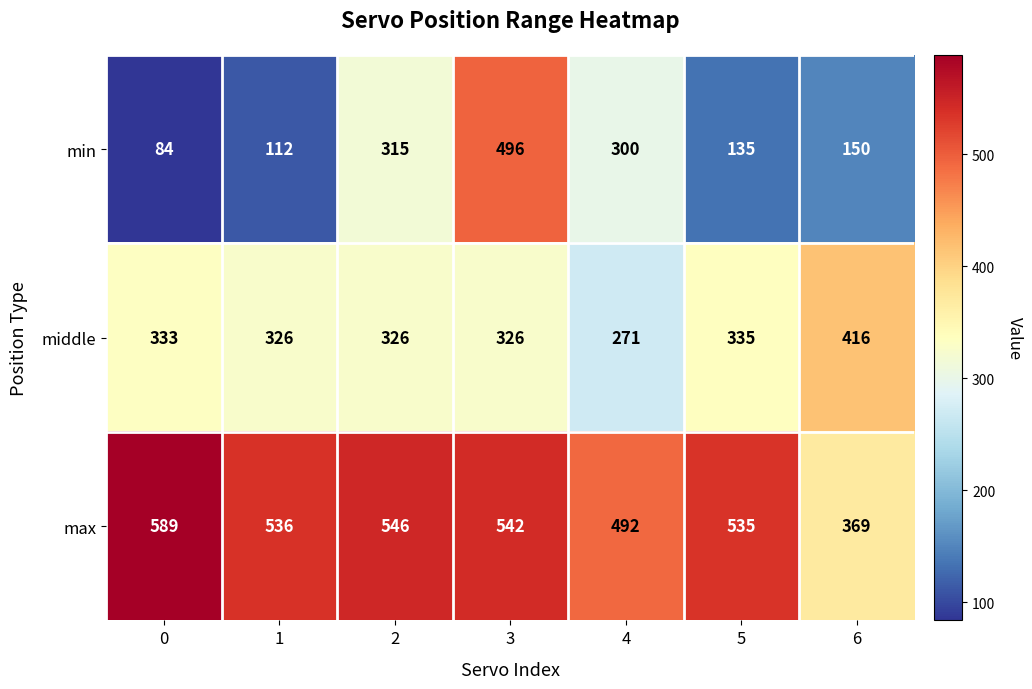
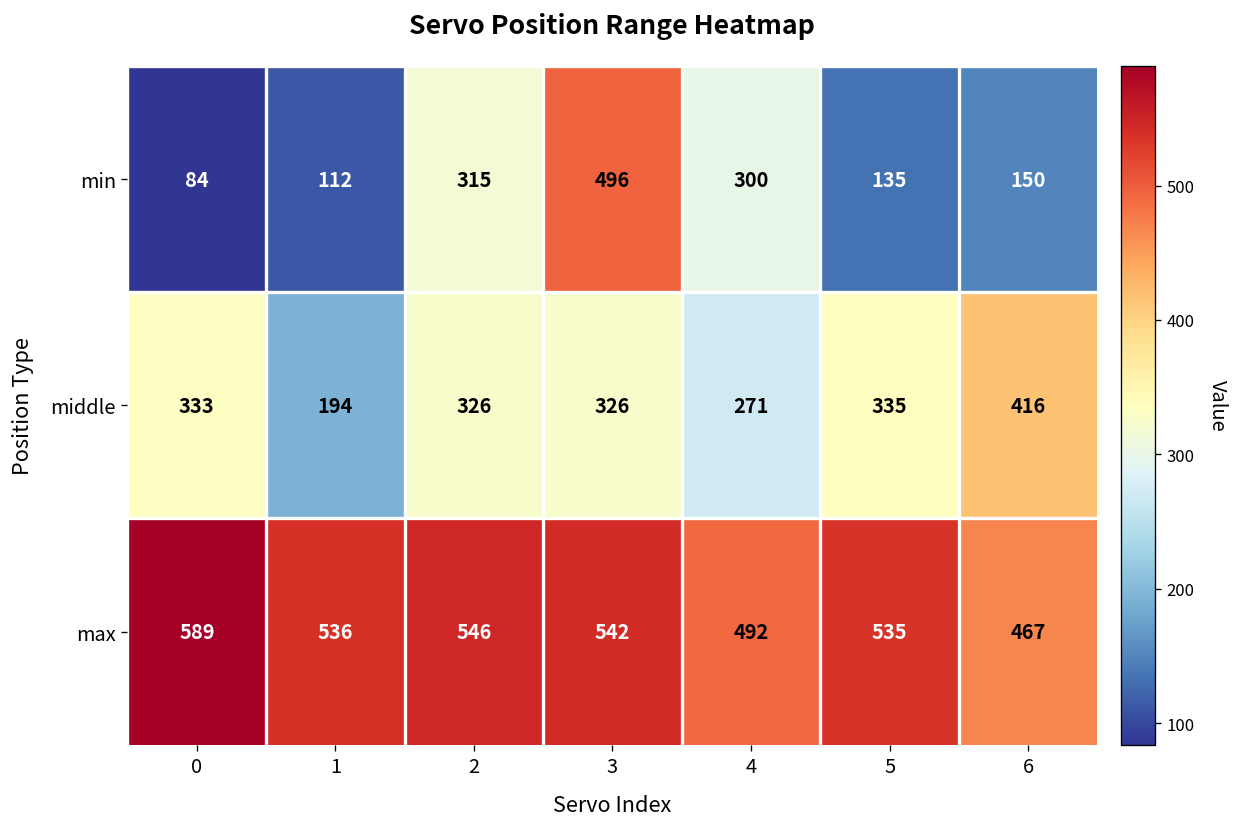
middle, 1: 326 -> 194
max, 6: 369 -> 467
